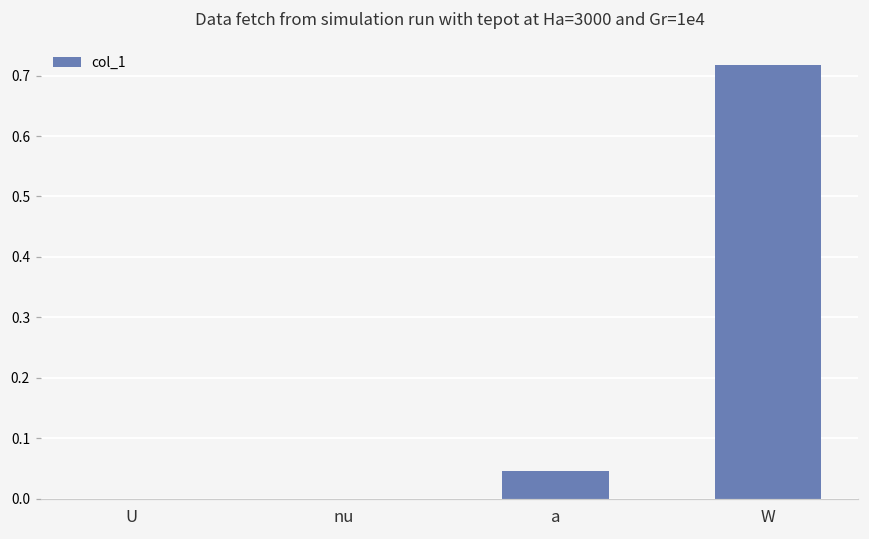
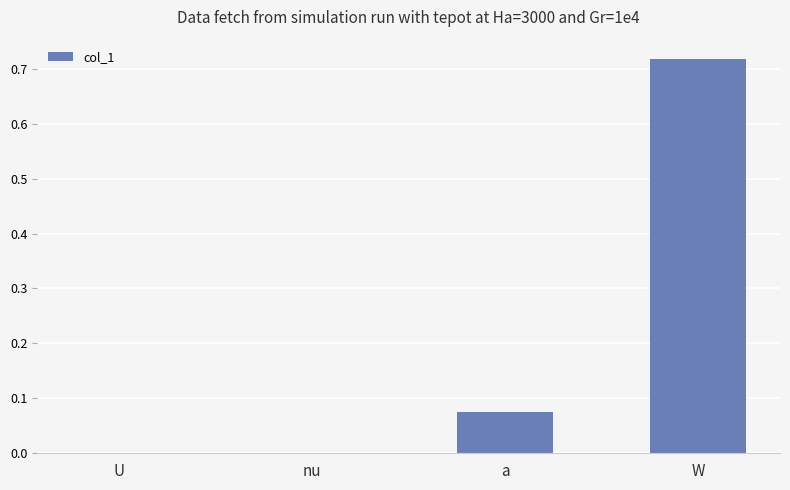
a: 0.05 -> 0.08
